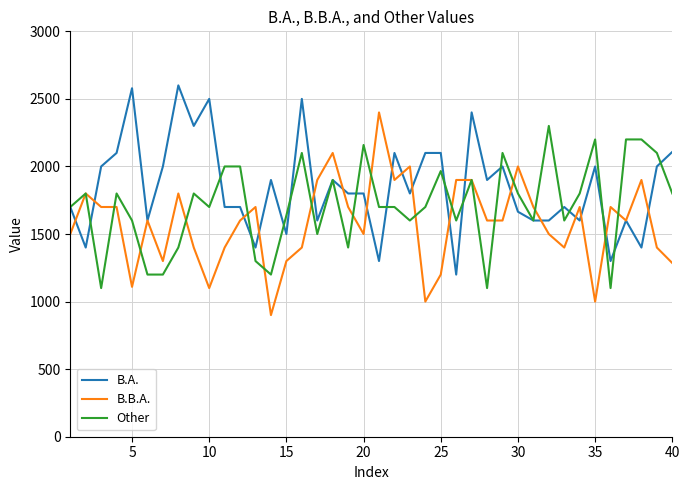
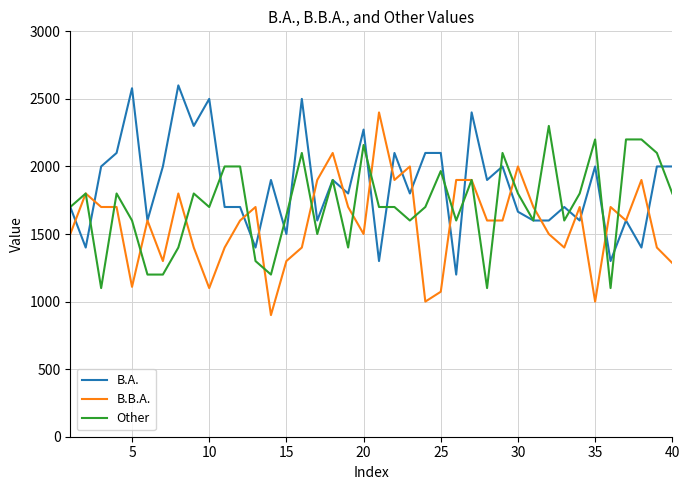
B.A., 20: 1800 -> 2270
B.B.A., 25: 1200 -> 1070
B.A., 40: 2110 -> 2000
